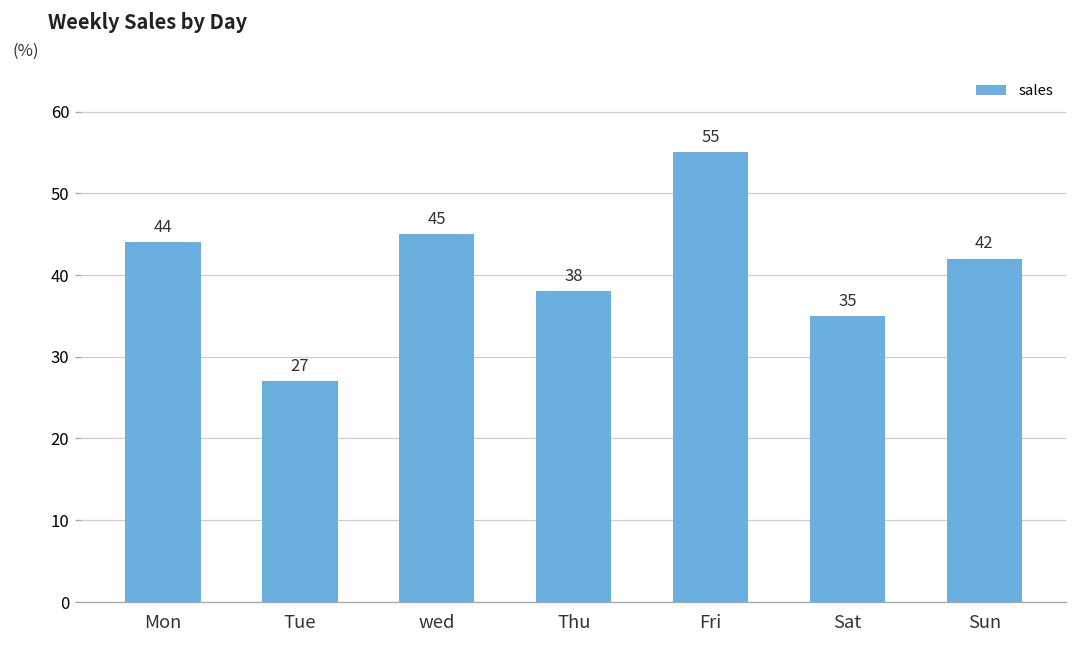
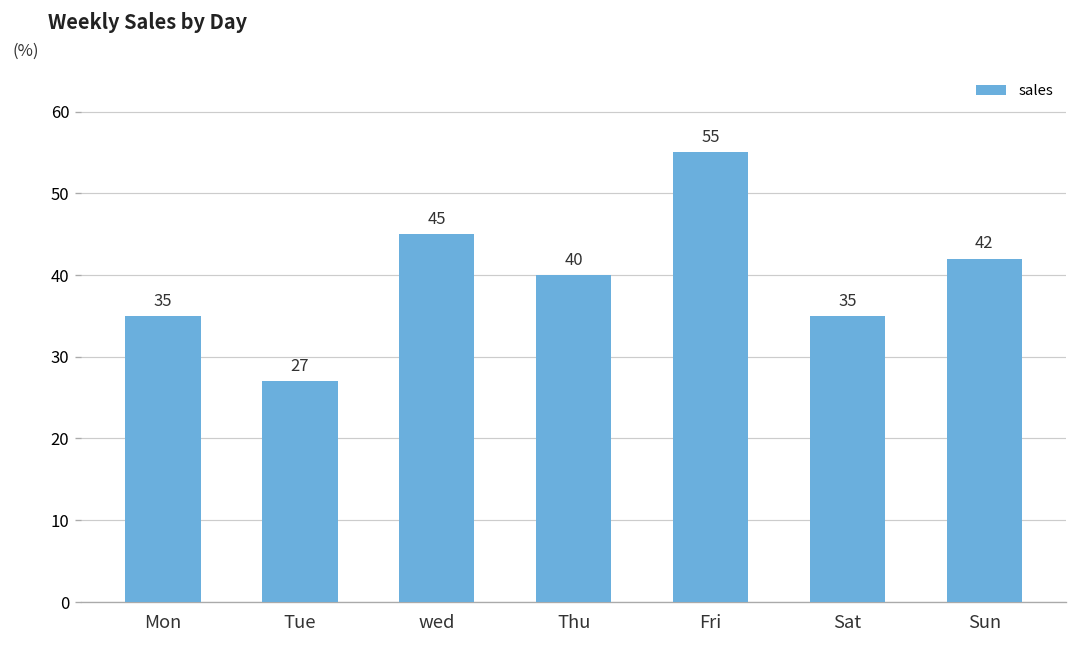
Mon: 44 -> 35
Thu: 38 -> 40
